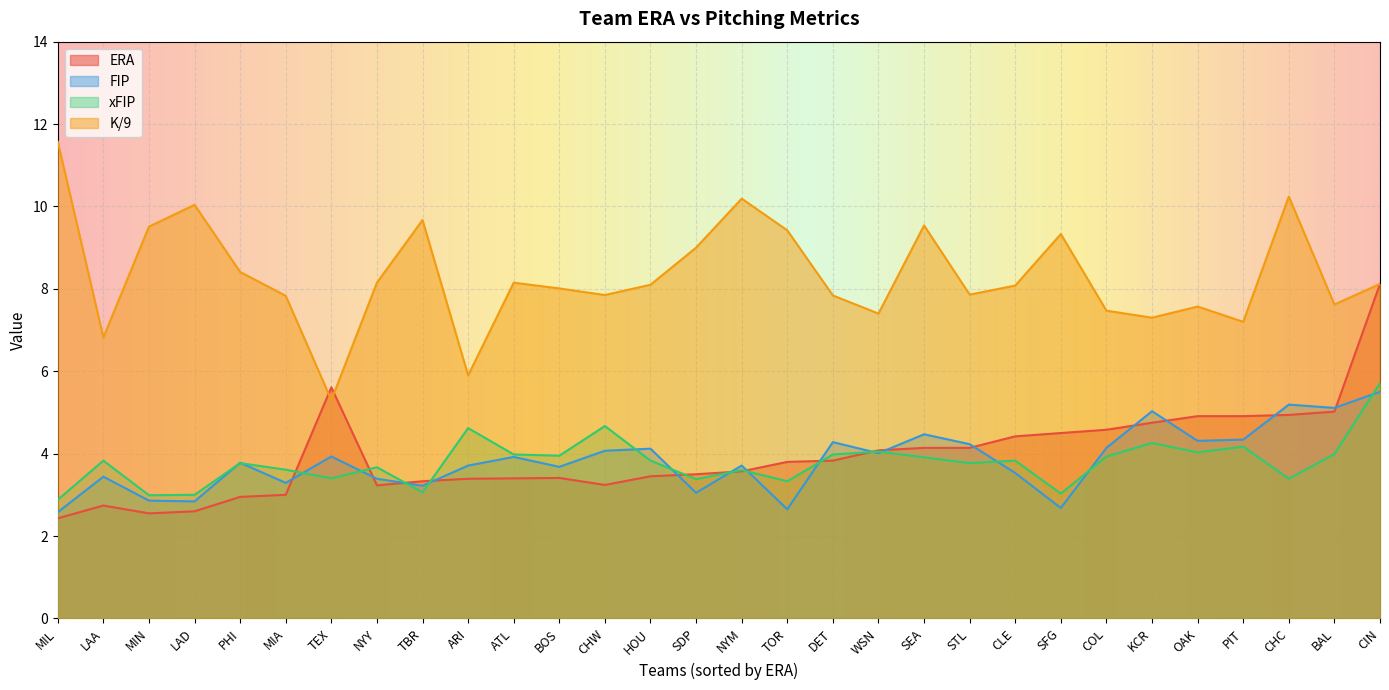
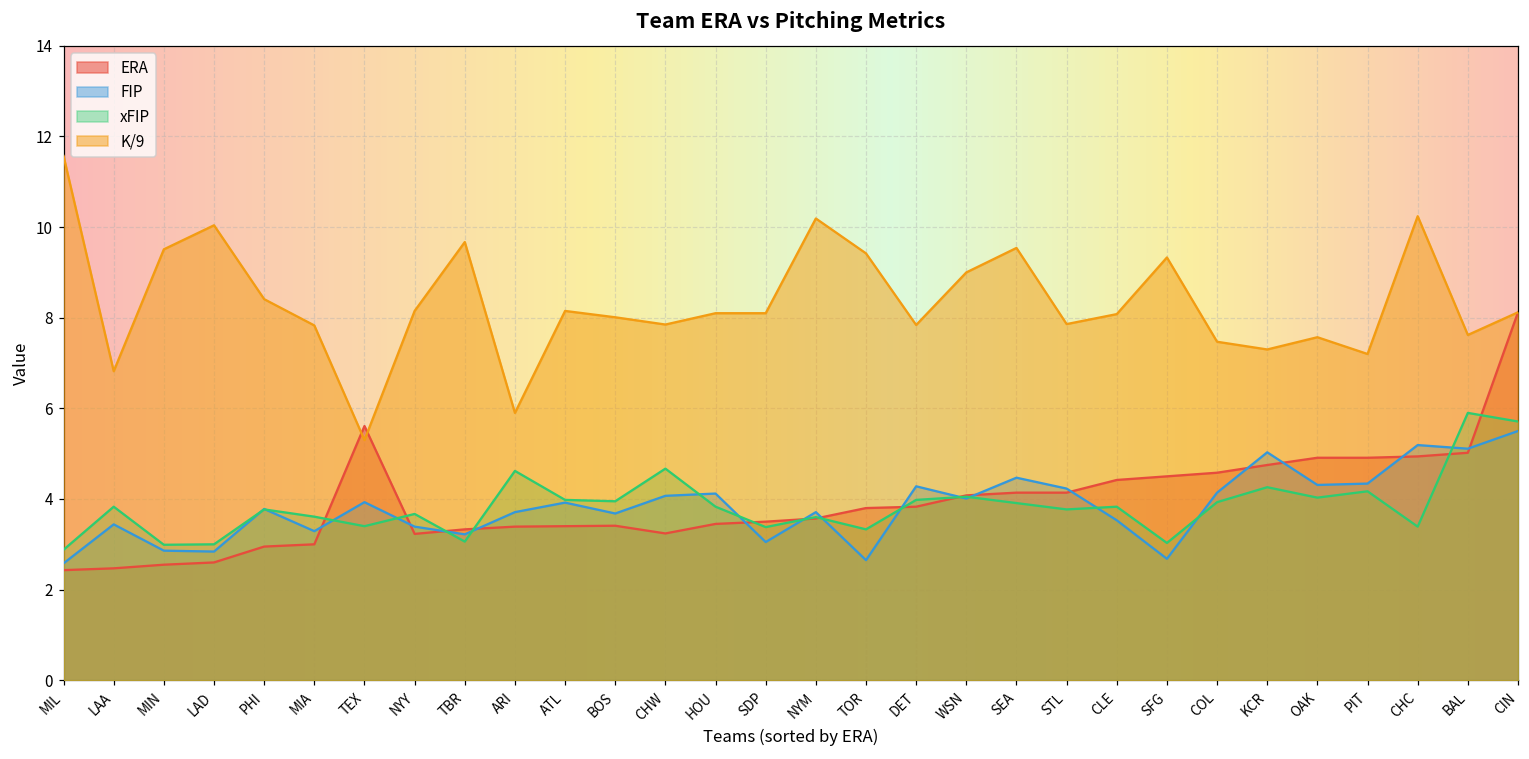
ERA, LAA: 2.7 -> 2.5
K/9, SDP: 9.0 -> 8.1
K/9, WSN: 7.4 -> 9.0
xFIP, BAL: 4.0 -> 5.9
